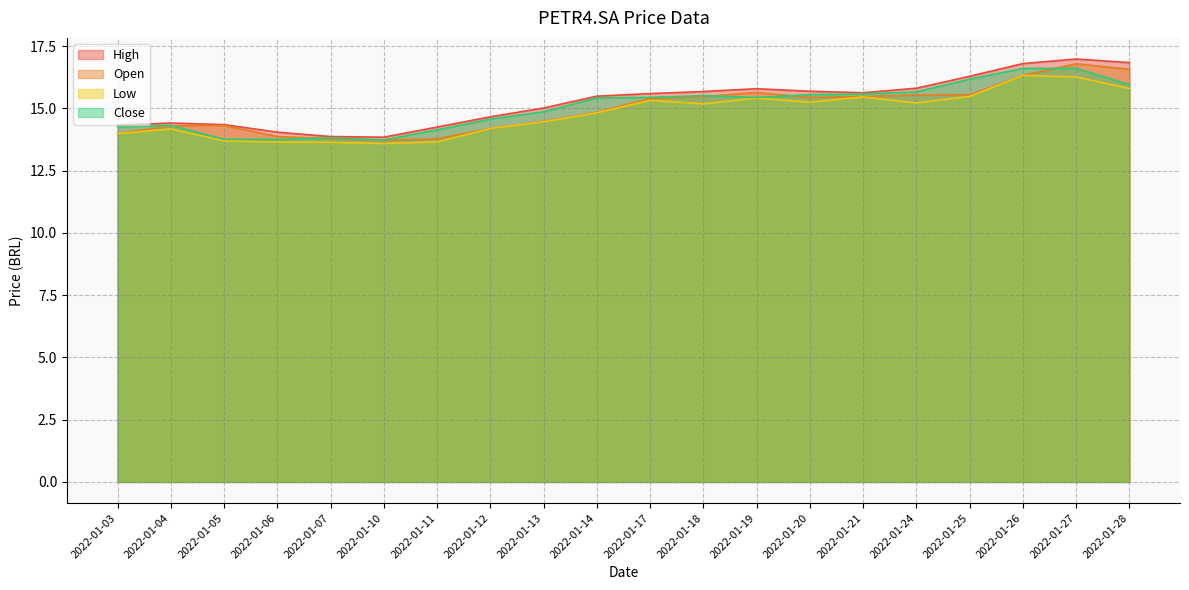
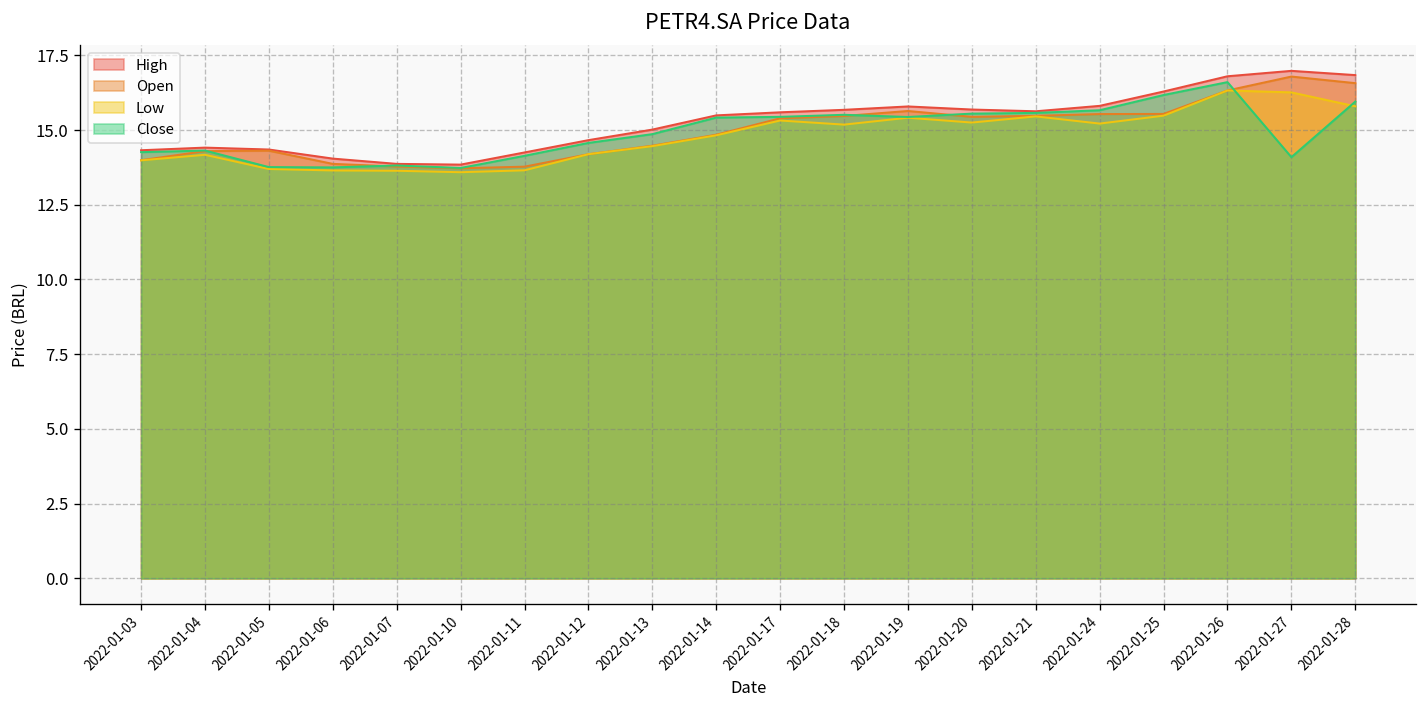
Close, 2022-01-27: 16.6 -> 14.1
